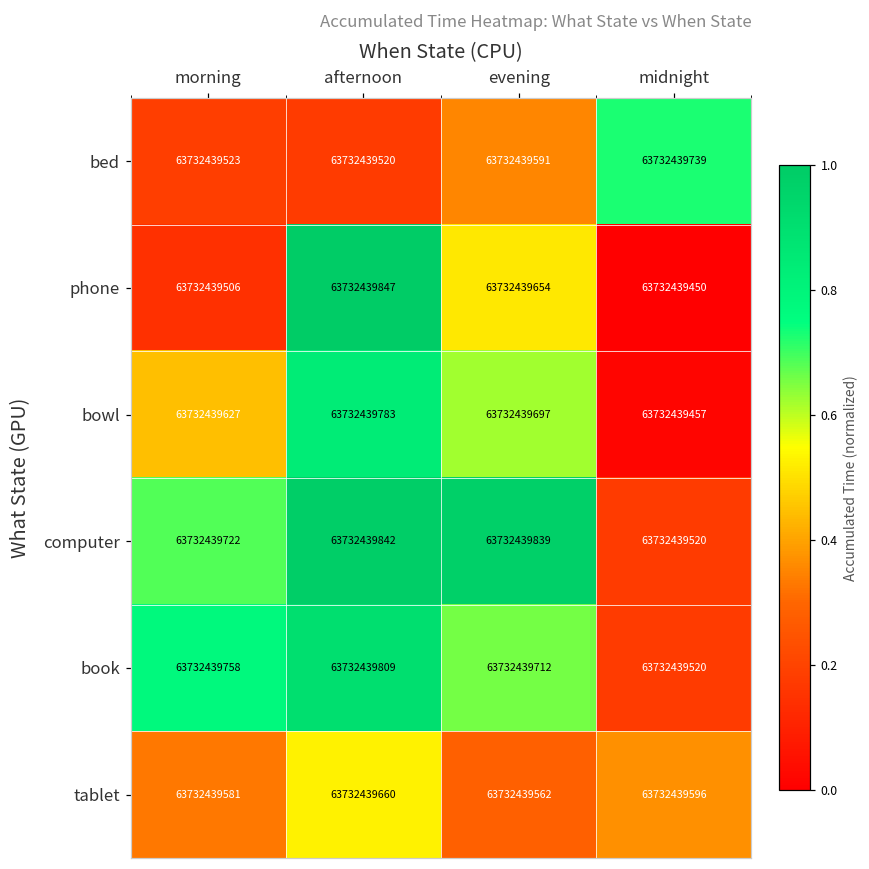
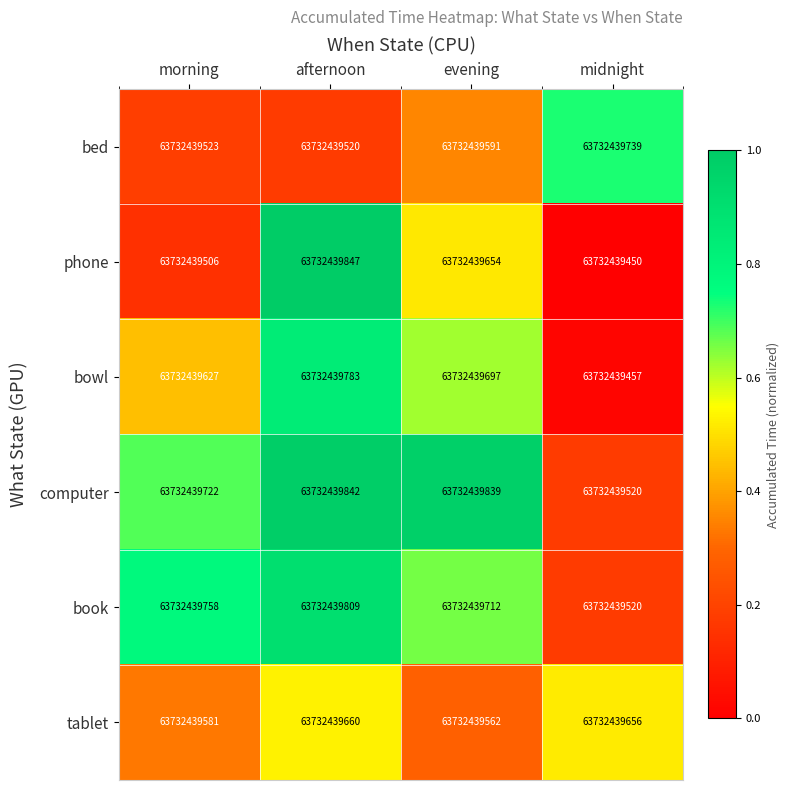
tablet, midnight: 63732439596 -> 63732439656
